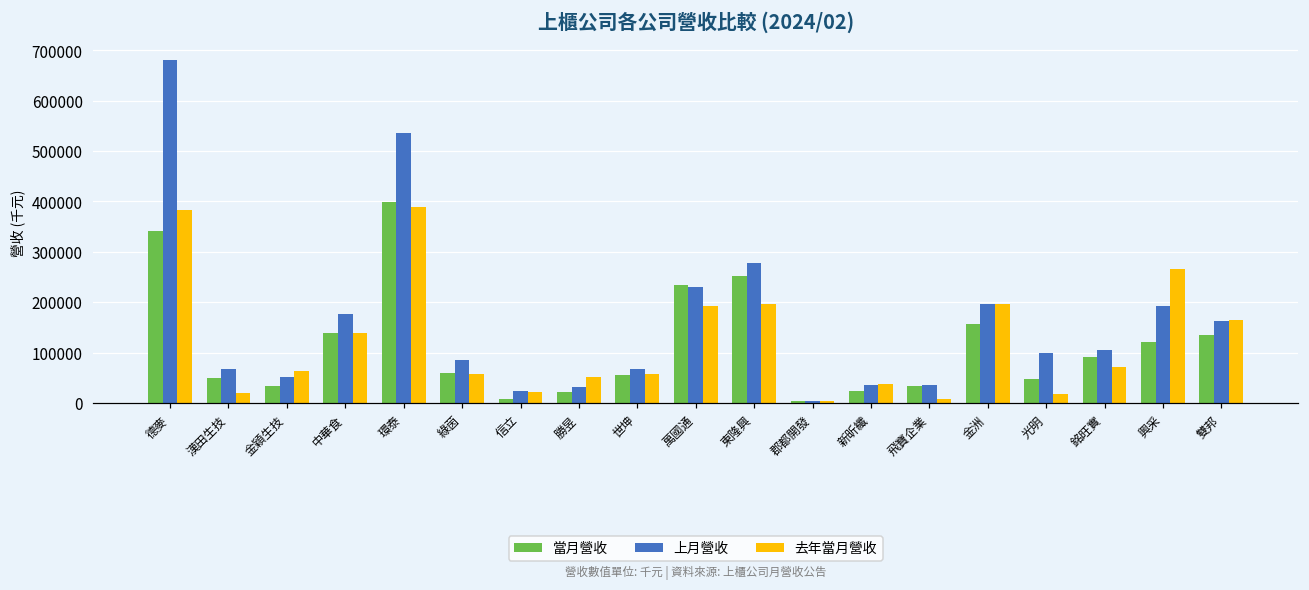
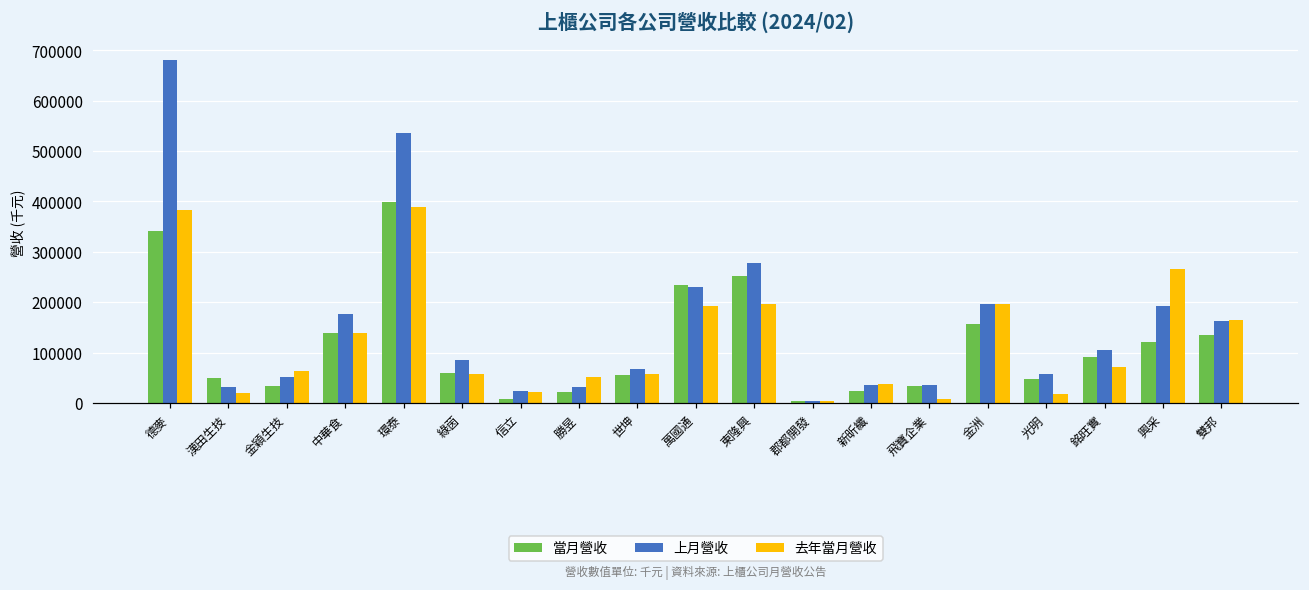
上月營收, 漢田生技: 70000 -> 30000
上月營收, 光明: 100000 -> 60000
